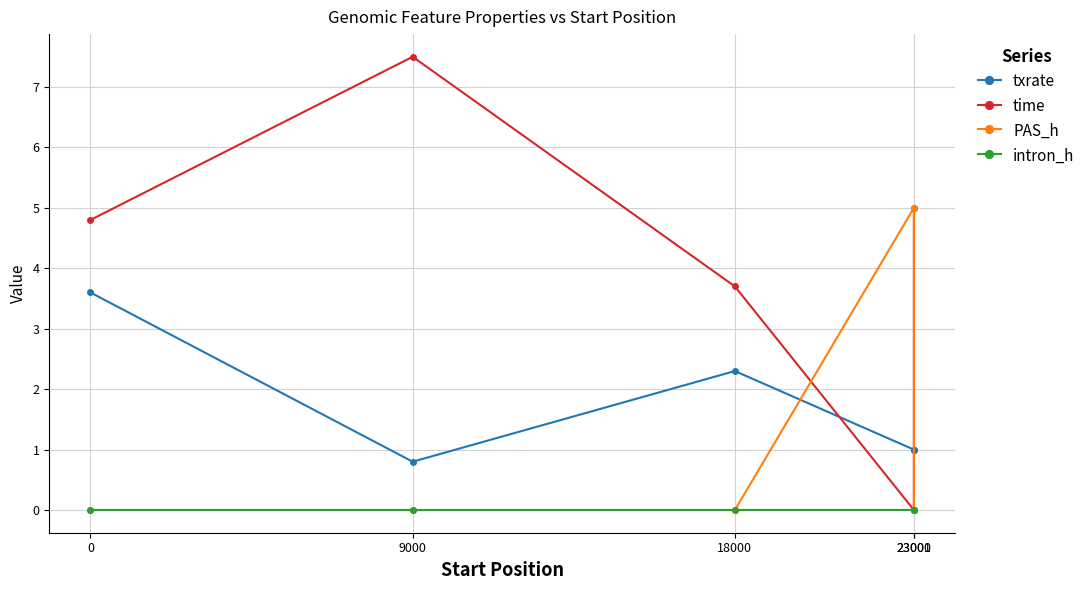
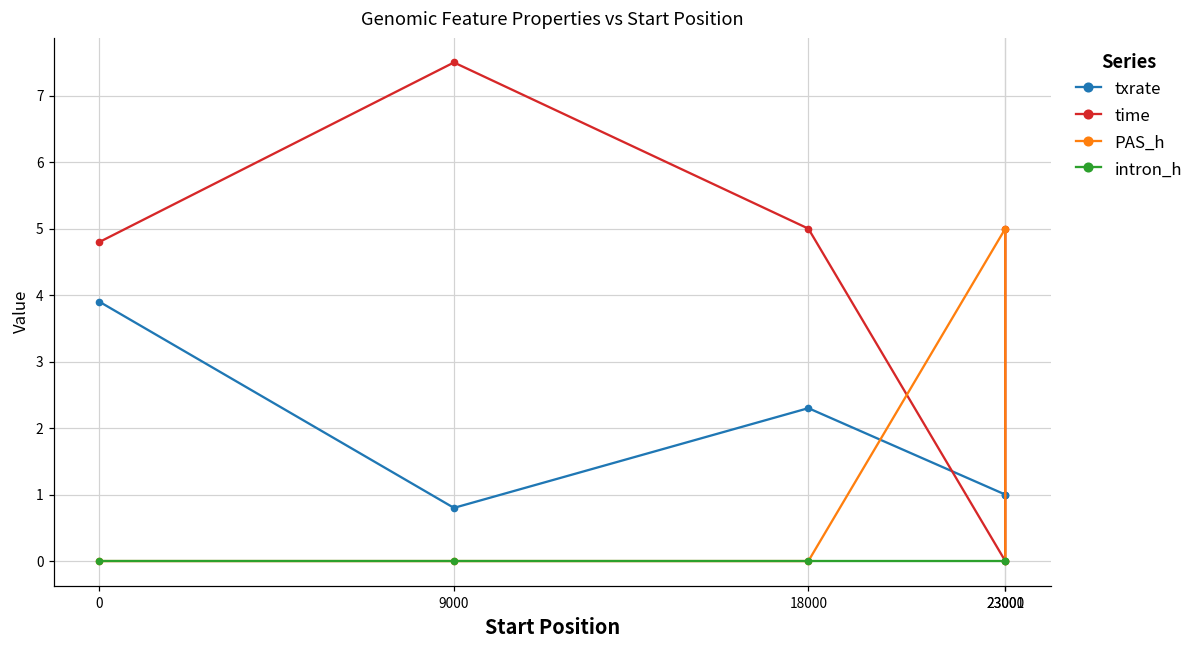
txrate, 0: 3.6 -> 3.9
time, 18000: 3.7 -> 5.0
